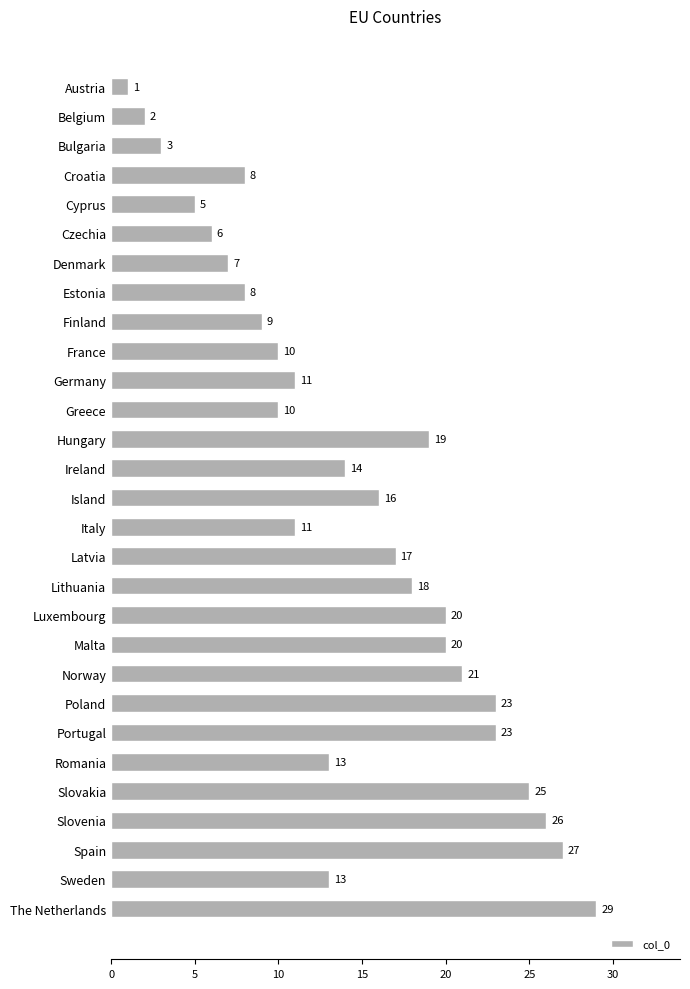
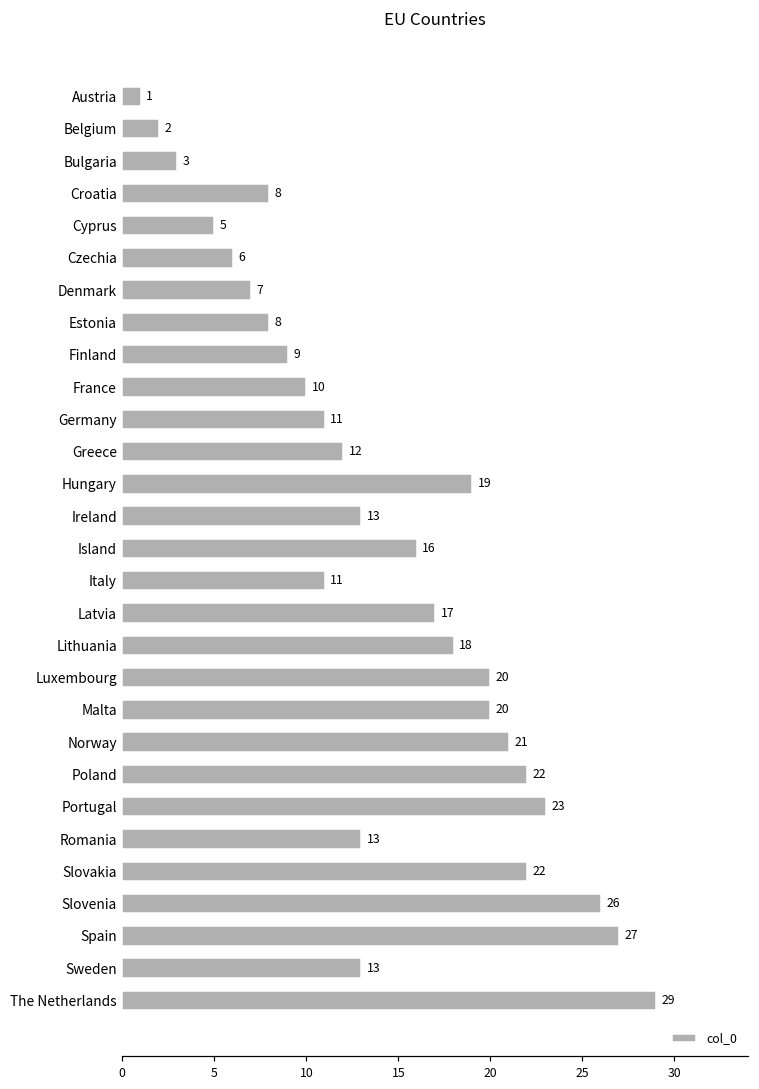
Greece: 10 -> 12
Ireland: 14 -> 13
Poland: 23 -> 22
Slovakia: 25 -> 22
